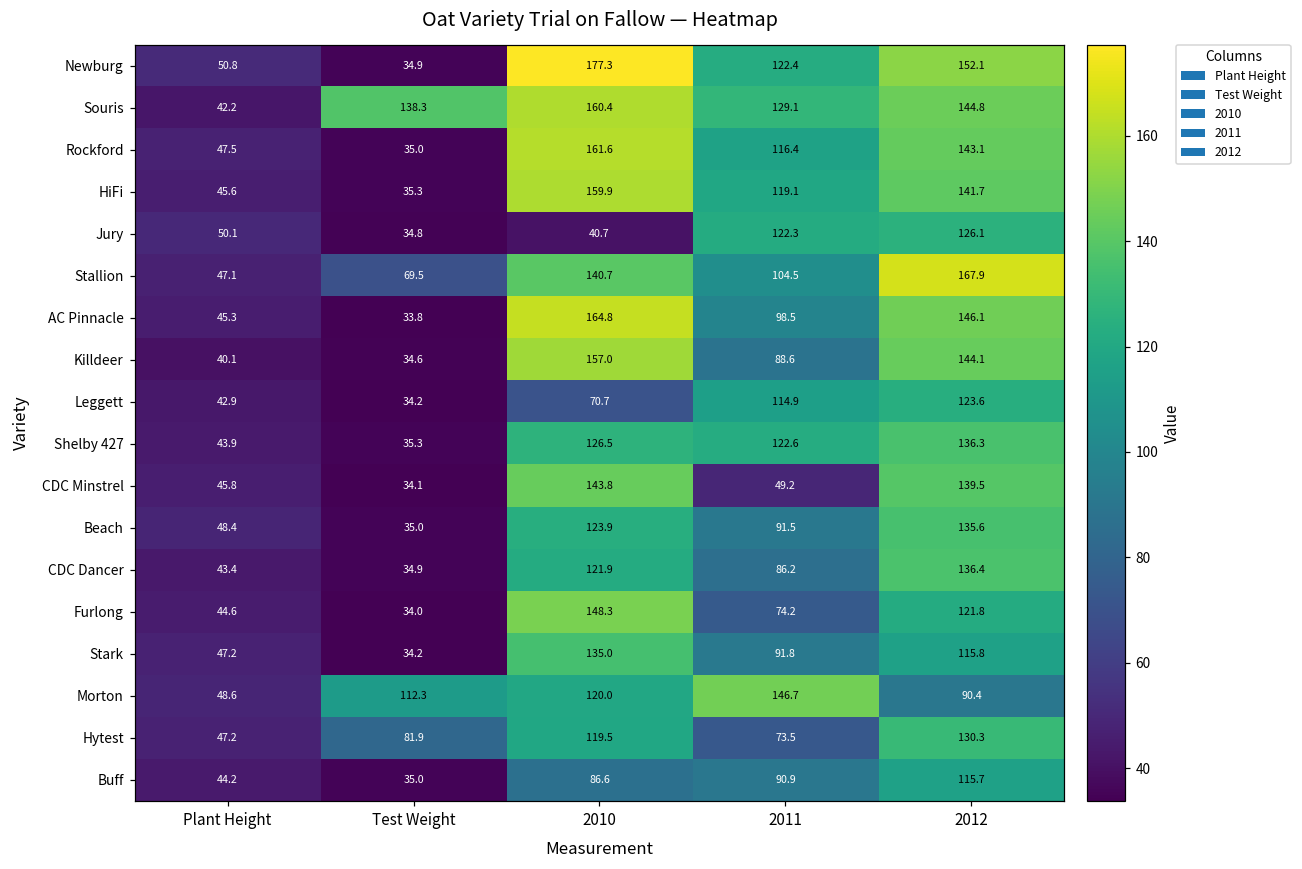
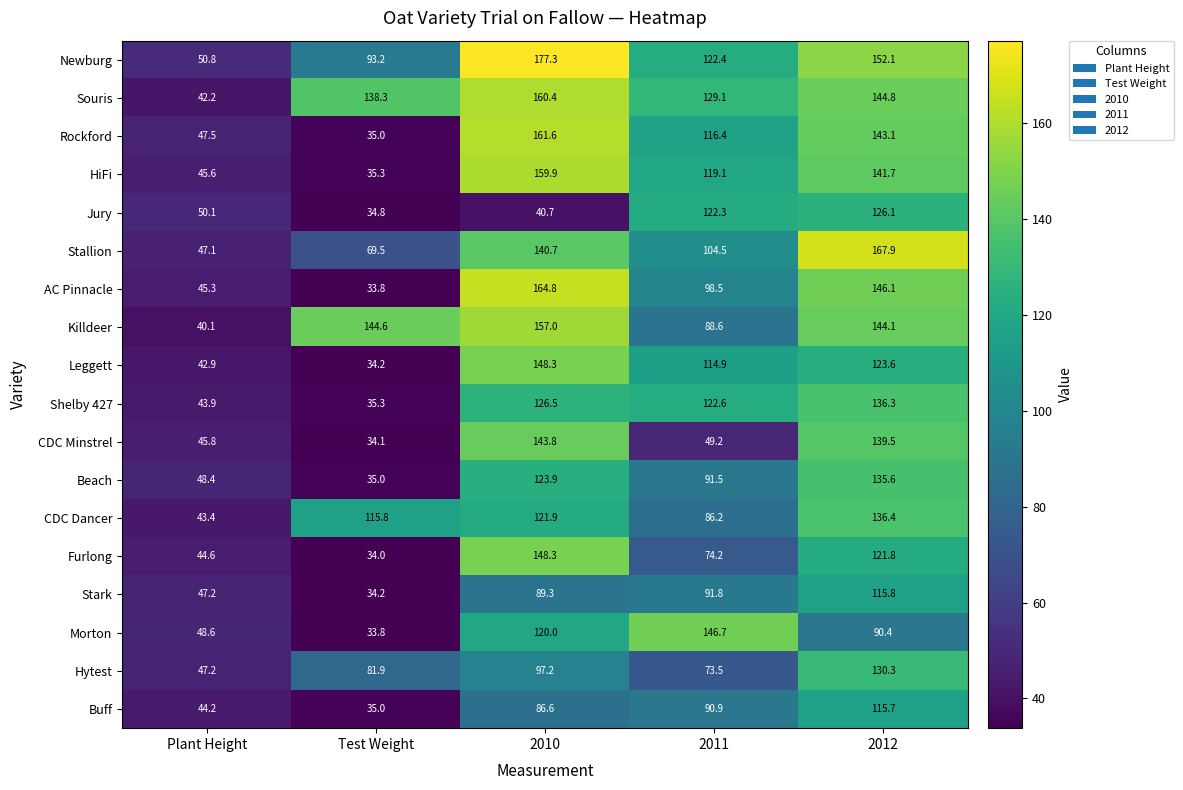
Newburg, Test Weight: 34.9 -> 93.2
Killdeer, Test Weight: 34.6 -> 144.6
Leggett, 2010: 70.7 -> 148.3
CDC Dancer, Test Weight: 34.9 -> 115.8
Stark, 2010: 135.0 -> 89.3
Morton, Test Weight: 112.3 -> 33.8
Hytest, 2010: 119.5 -> 97.2
